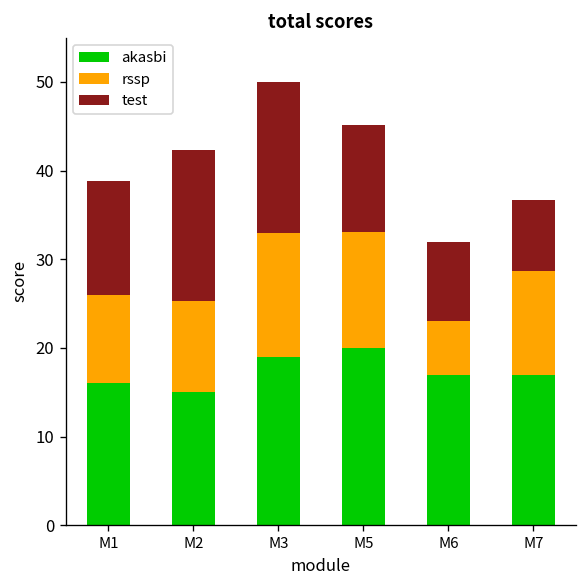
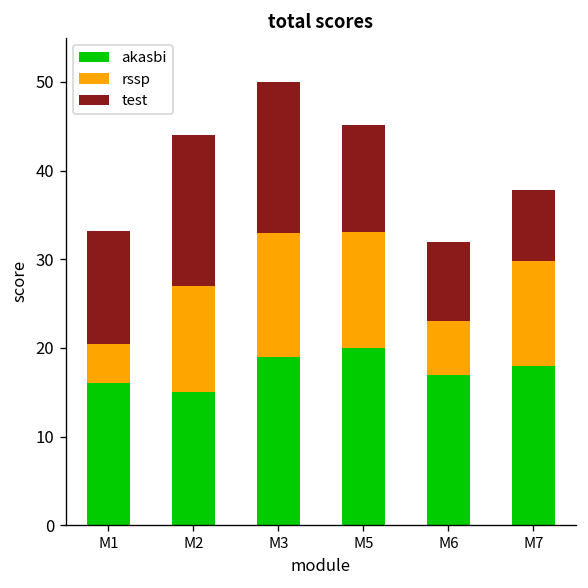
rssp, M1: 10 -> 4
rssp, M2: 10 -> 12
akasbi, M7: 17 -> 18
